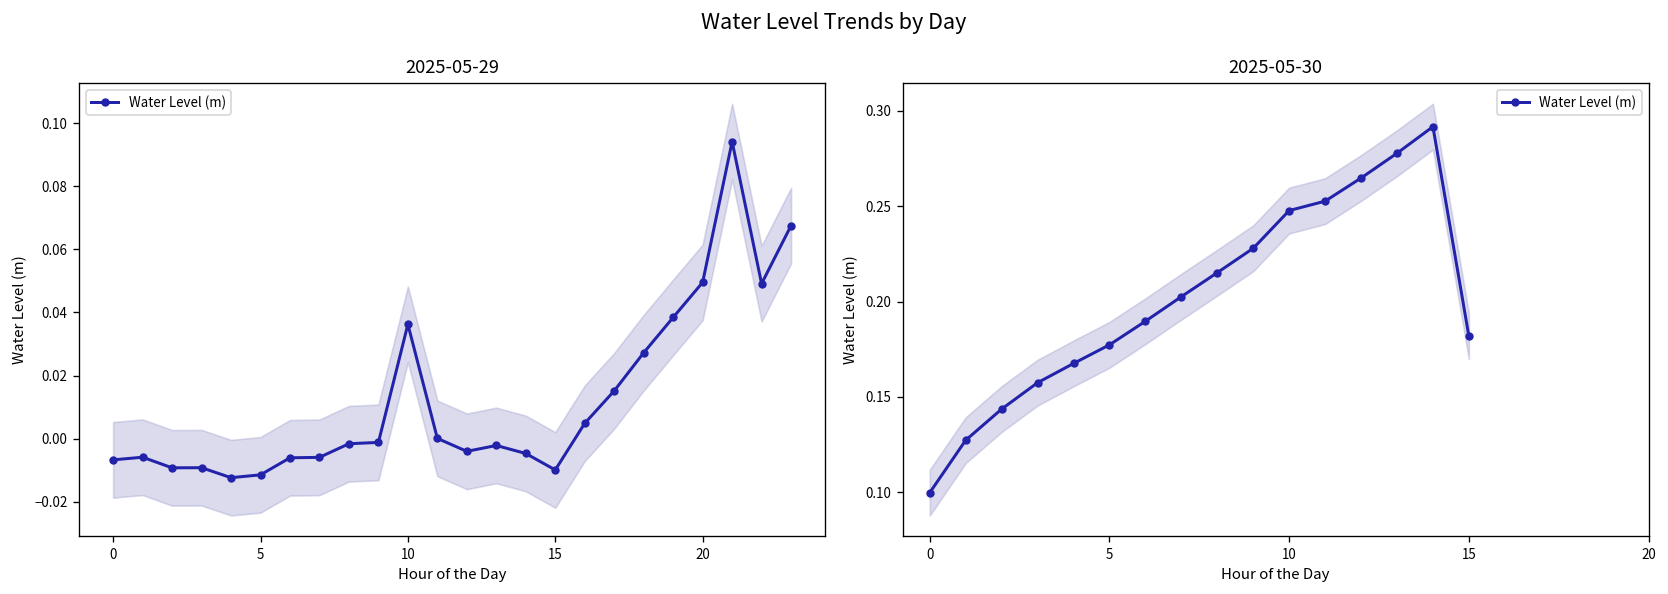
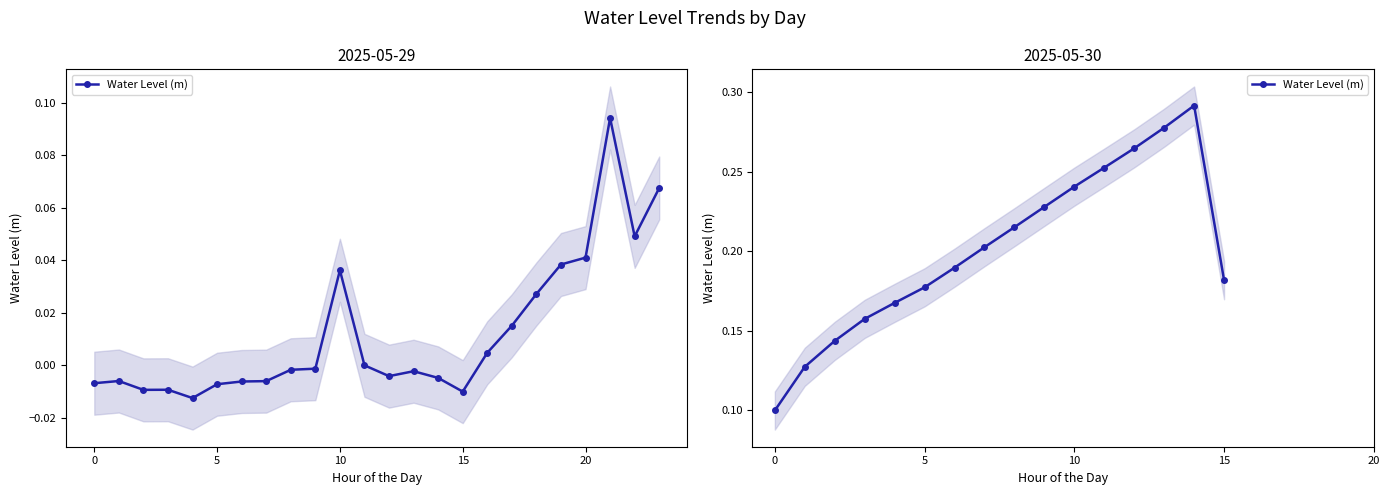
2025-05-29, Water Level (m), 5: -0.012 -> -0.007
2025-05-29, Water Level (m), 20: 0.050 -> 0.041
2025-05-30, Water Level (m), 10: 0.248 -> 0.241
